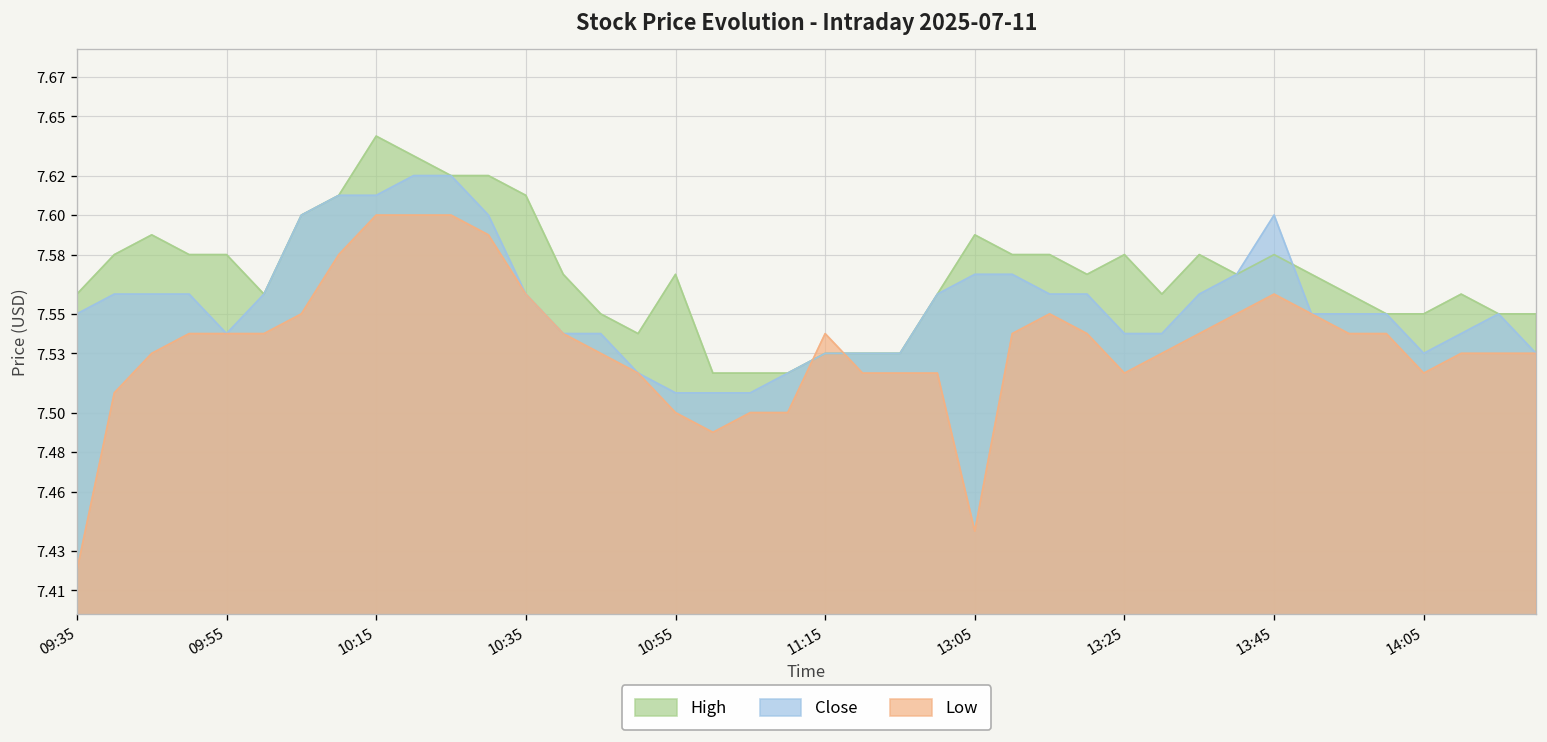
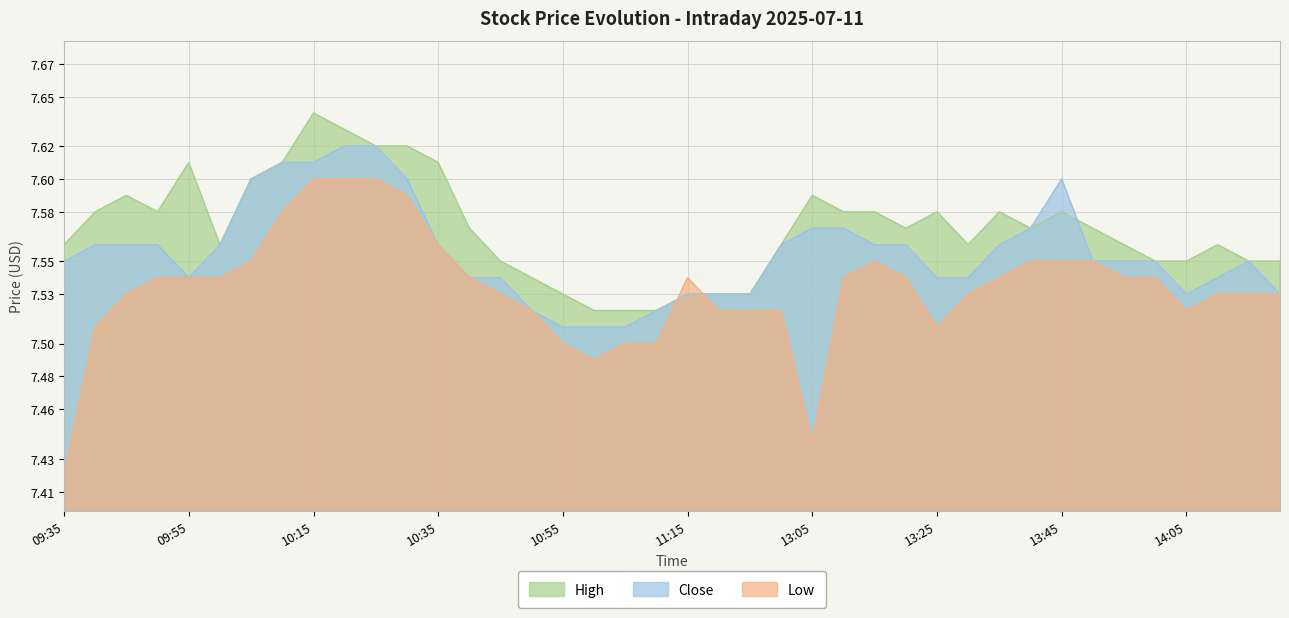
High, 09:55: 7.58 -> 7.61
High, 10:55: 7.57 -> 7.53
Low, 13:25: 7.52 -> 7.51
Low, 13:45: 7.56 -> 7.55
